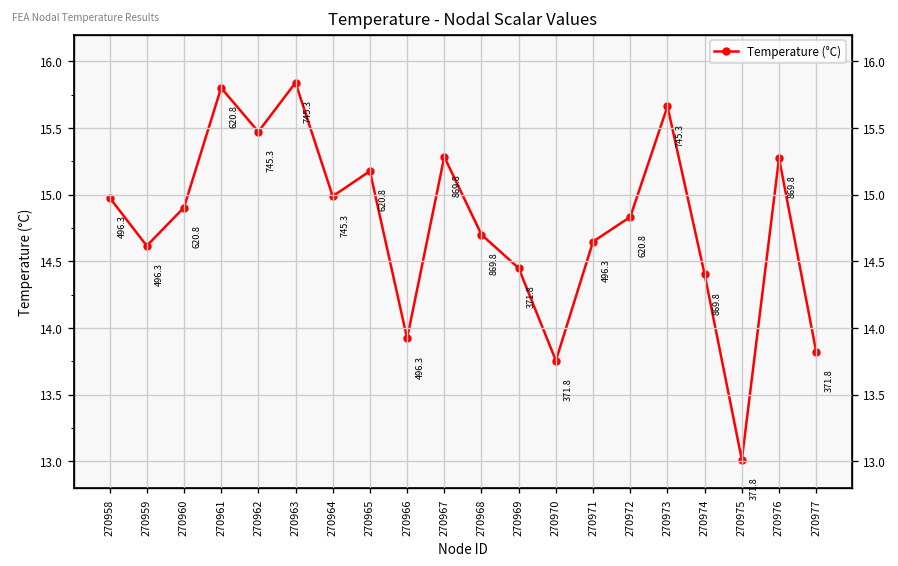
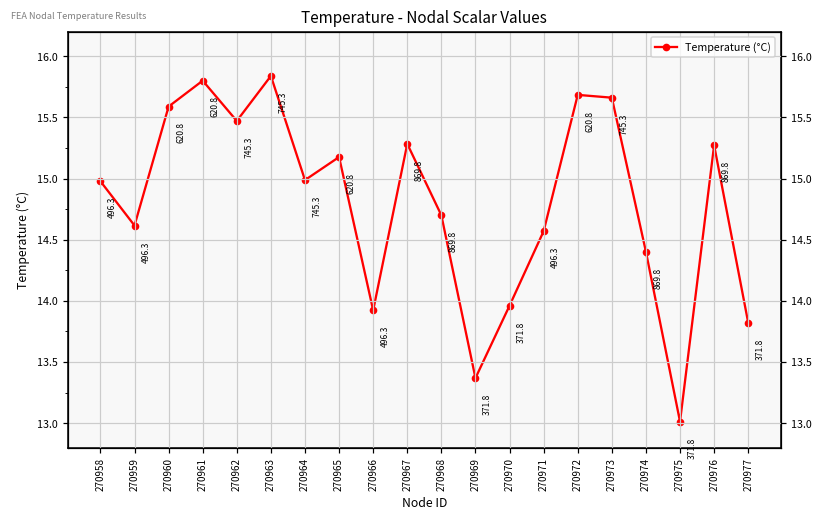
270960: 14.90 -> 15.59
270969: 14.45 -> 13.37
270970: 13.76 -> 13.96
270971: 14.65 -> 14.57
270972: 14.83 -> 15.68
